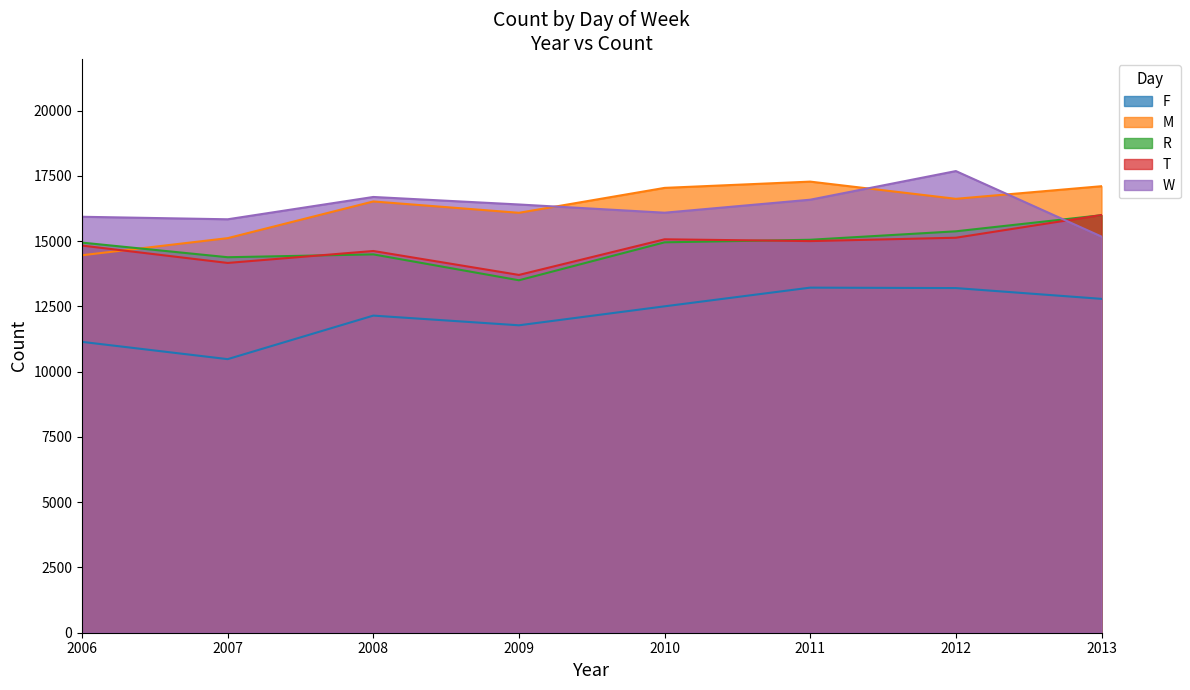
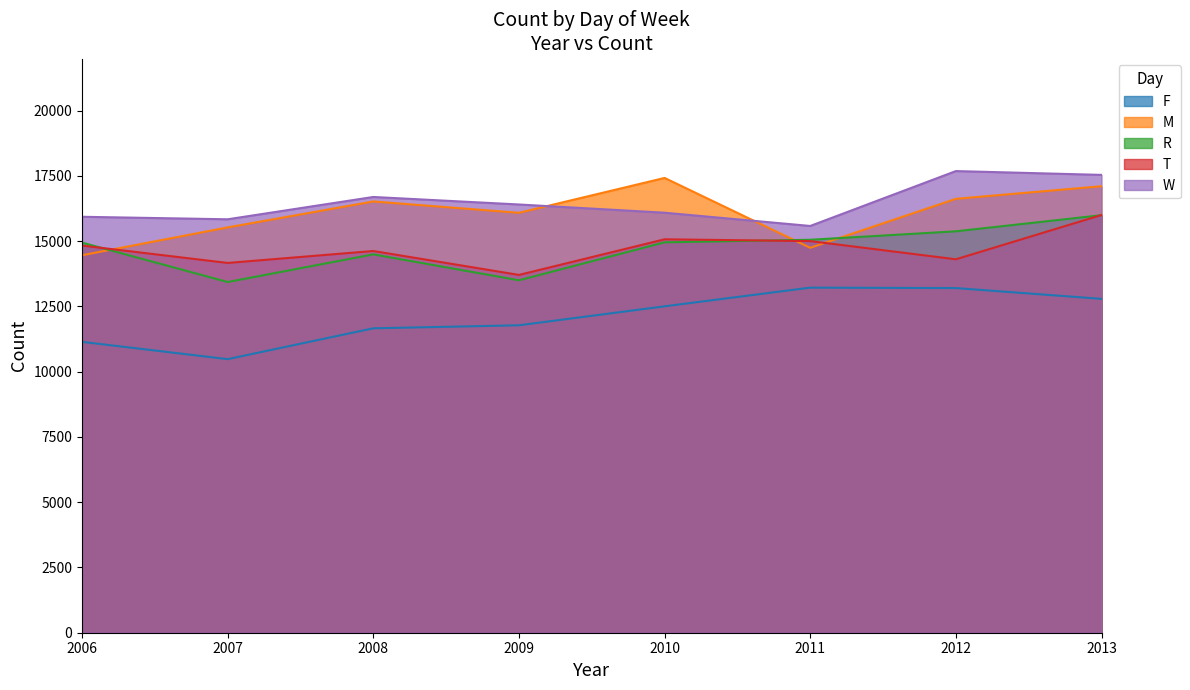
M, 2007: 15100 -> 15500
R, 2007: 14400 -> 13400
F, 2008: 12200 -> 11700
M, 2010: 17000 -> 17400
M, 2011: 17300 -> 14700
W, 2011: 16600 -> 15600
T, 2012: 15100 -> 14300
W, 2013: 15200 -> 17500
